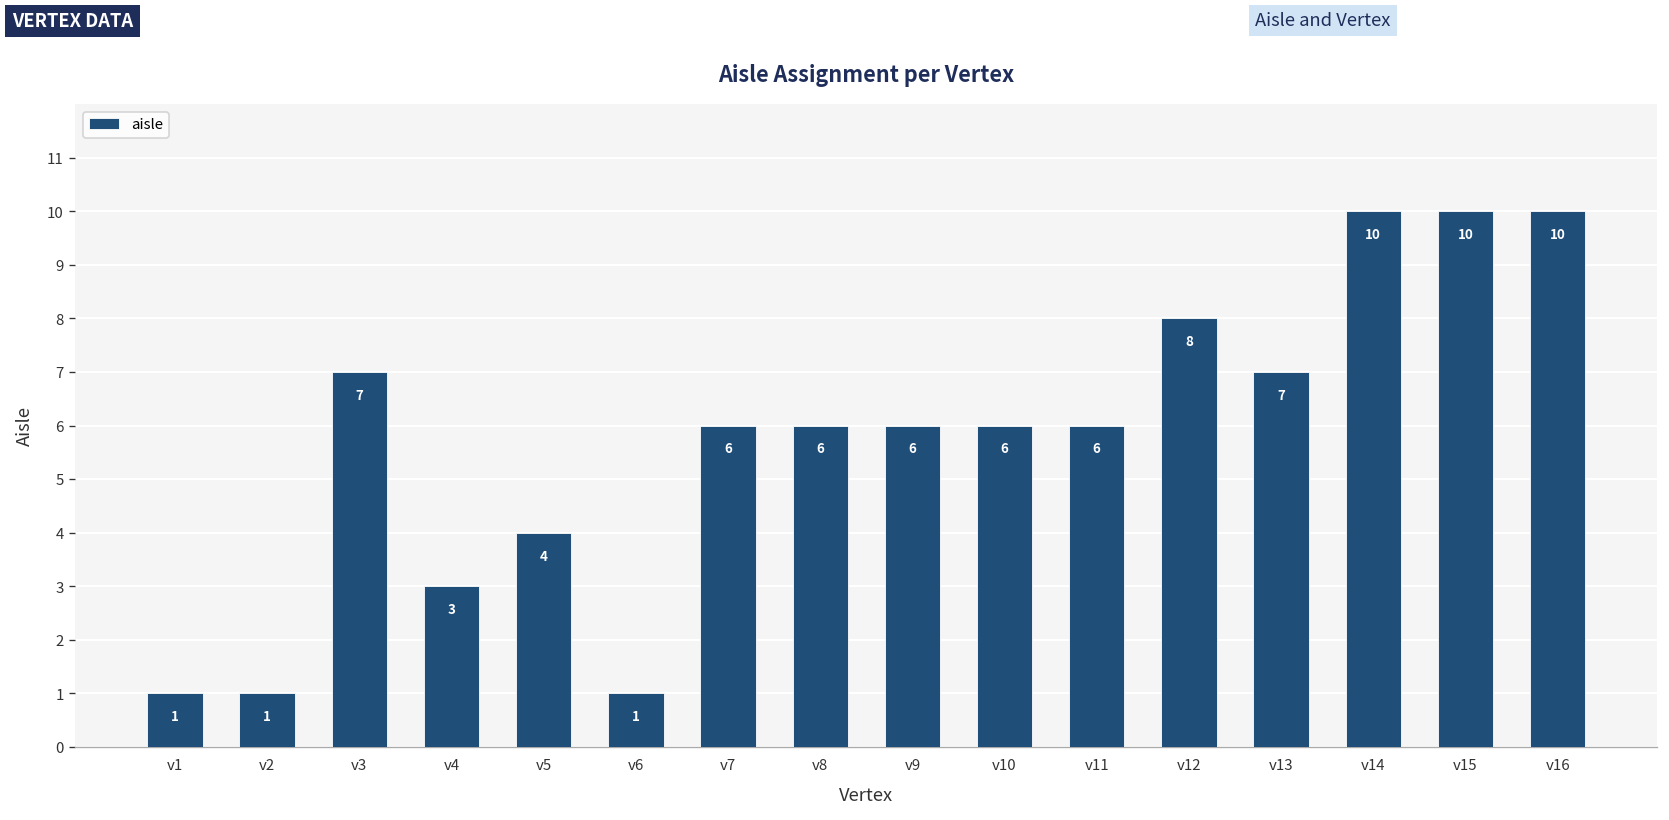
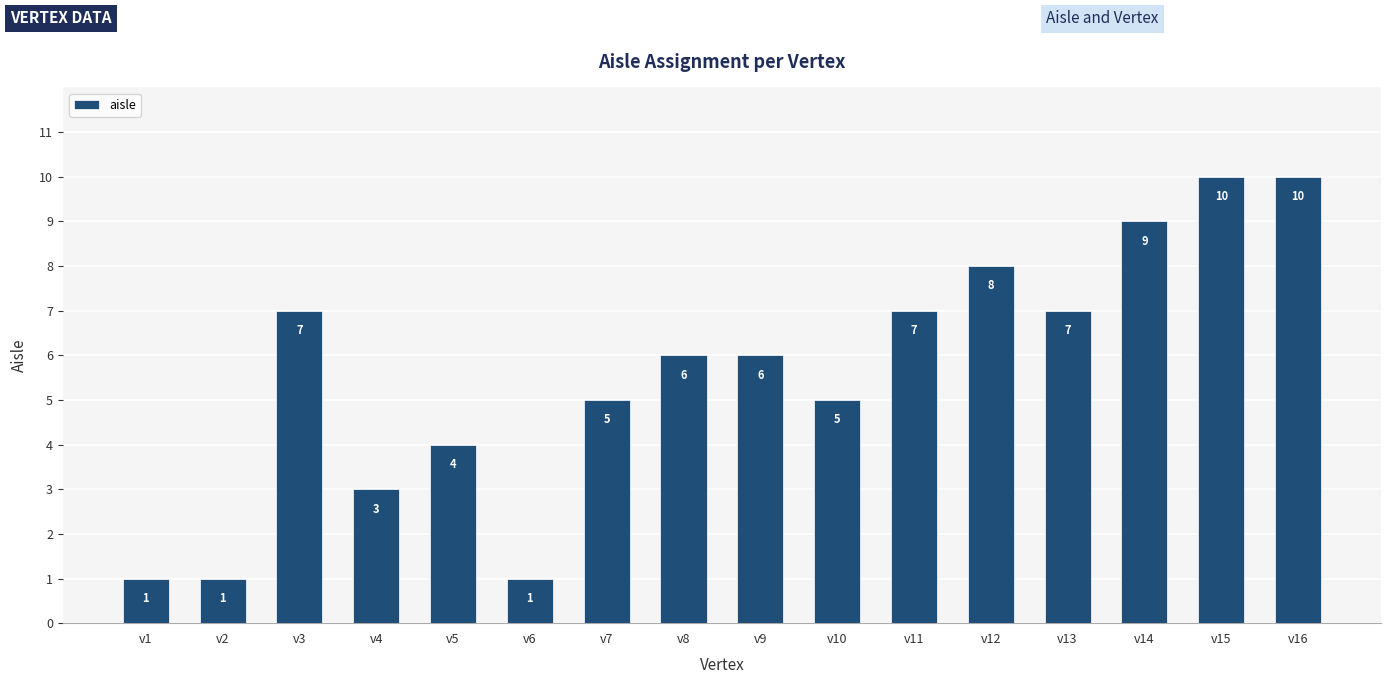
v7: 6 -> 5
v10: 6 -> 5
v11: 6 -> 7
v14: 10 -> 9
